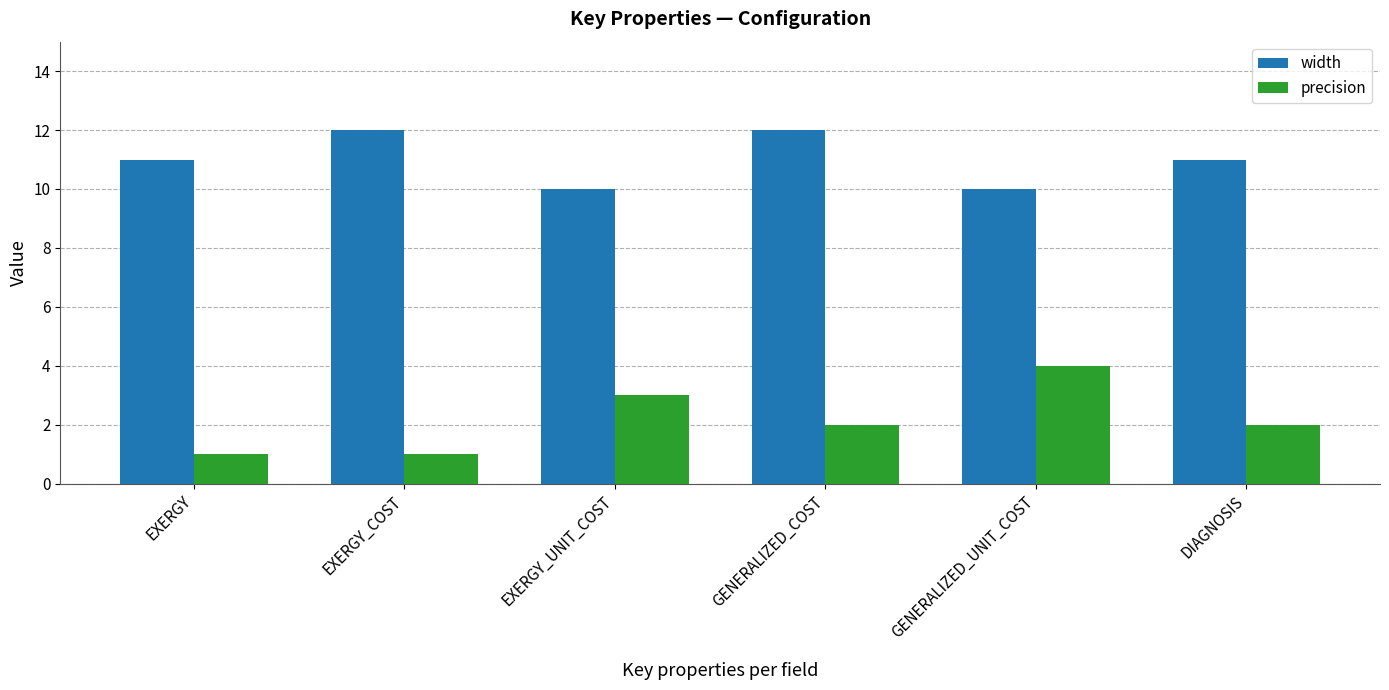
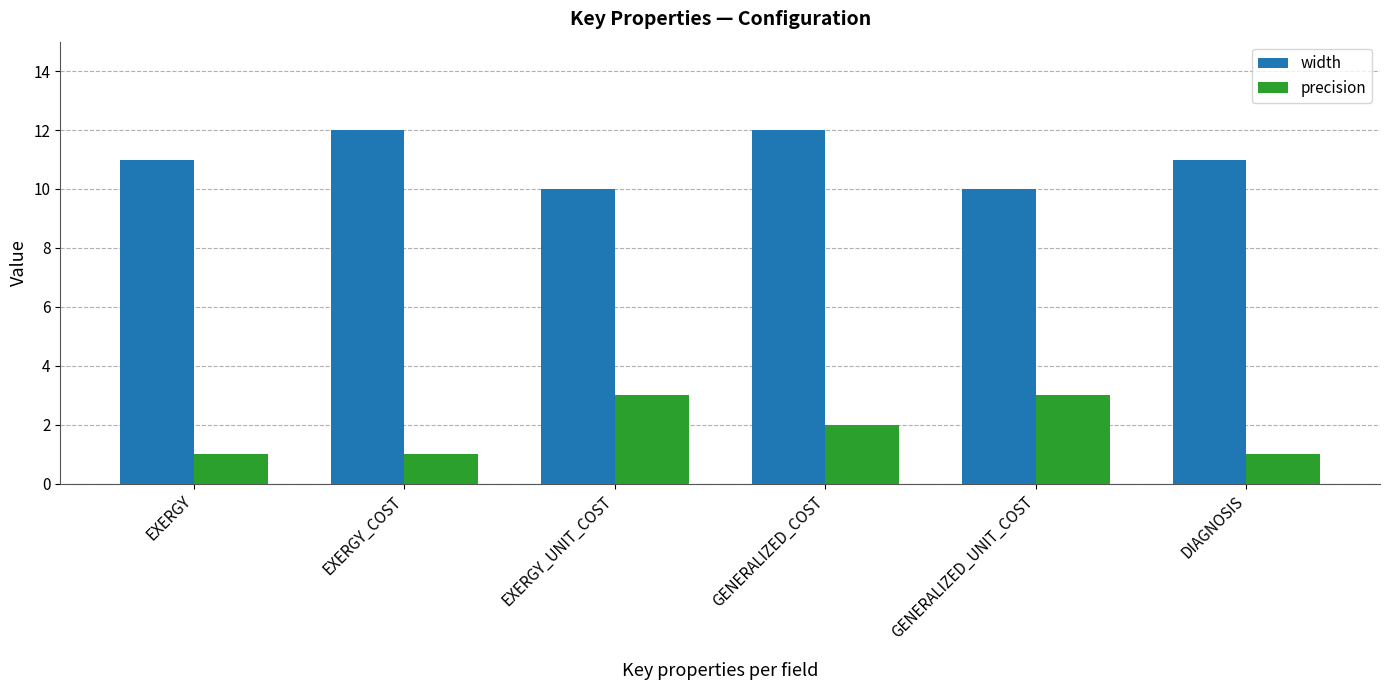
precision, GENERALIZED_UNIT_COST: 4 -> 3
precision, DIAGNOSIS: 2 -> 1
